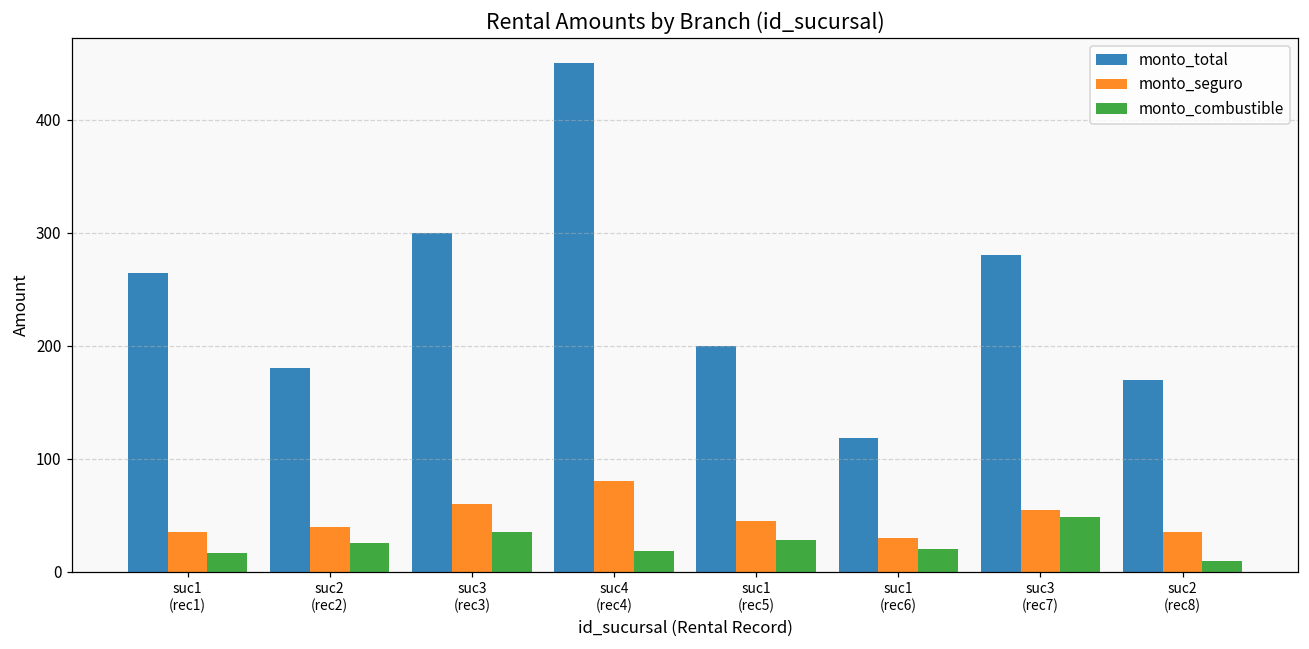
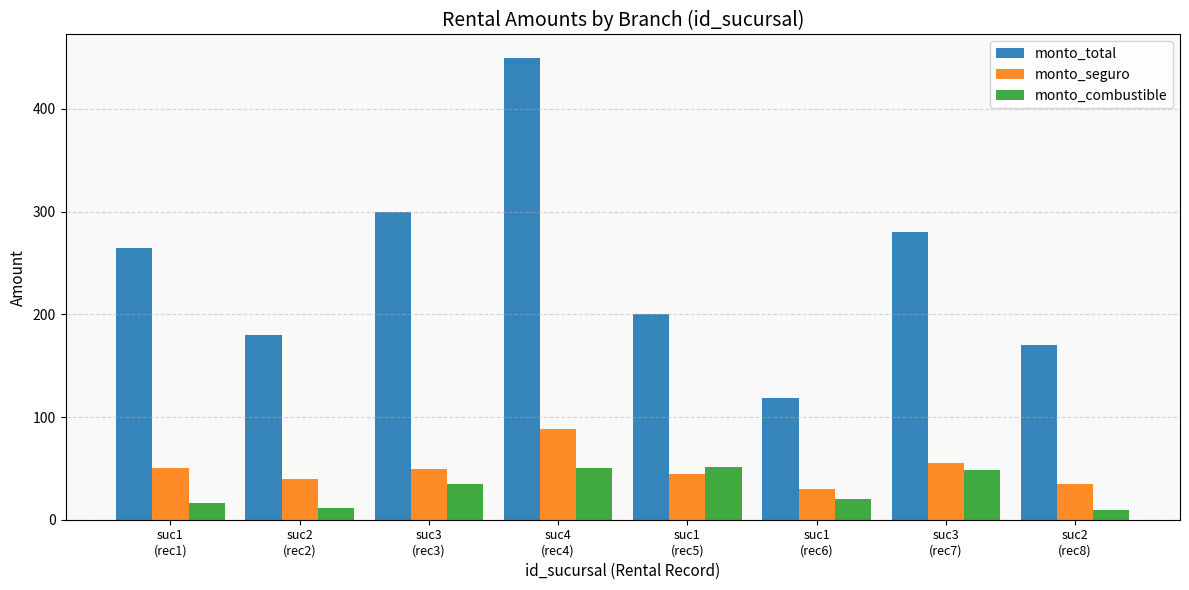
monto_seguro, suc1 (rec1): 36 -> 50
monto_combustible, suc2 (rec2): 25 -> 12
monto_seguro, suc3 (rec3): 60 -> 49
monto_seguro, suc4 (rec4): 80 -> 88
monto_combustible, suc4 (rec4): 18 -> 50
monto_combustible, suc1 (rec5): 28 -> 52
